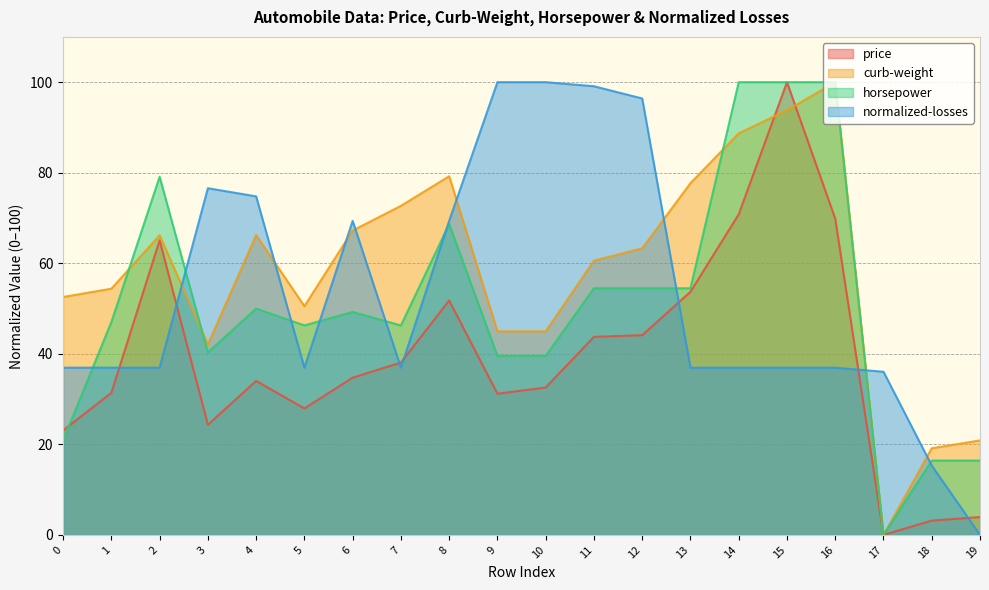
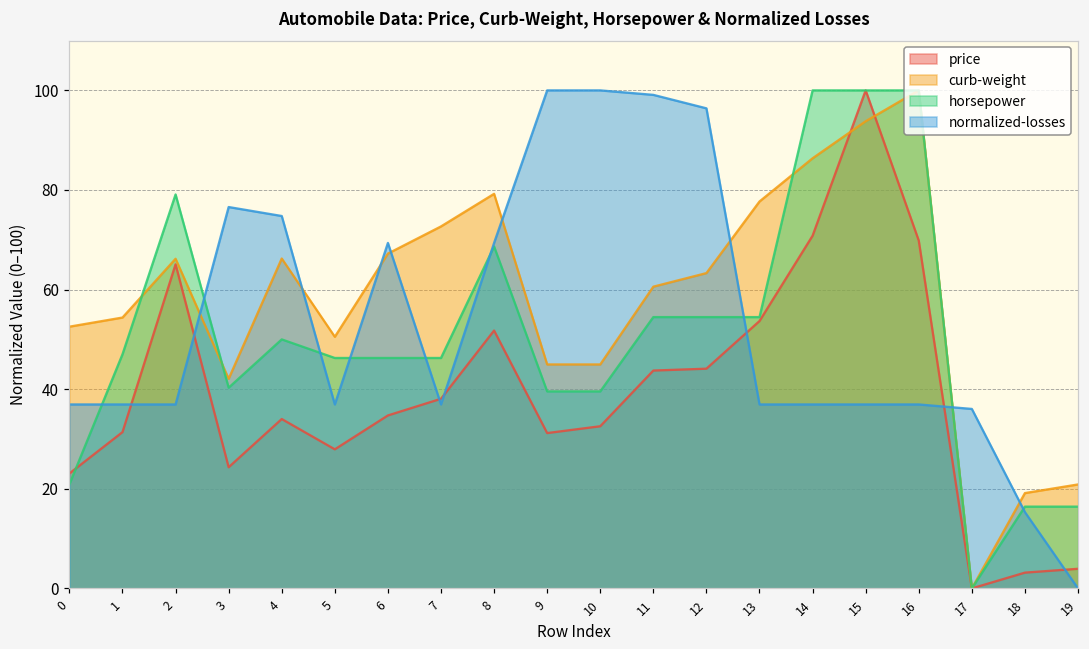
horsepower, 6: 49 -> 46
curb-weight, 14: 89 -> 86
